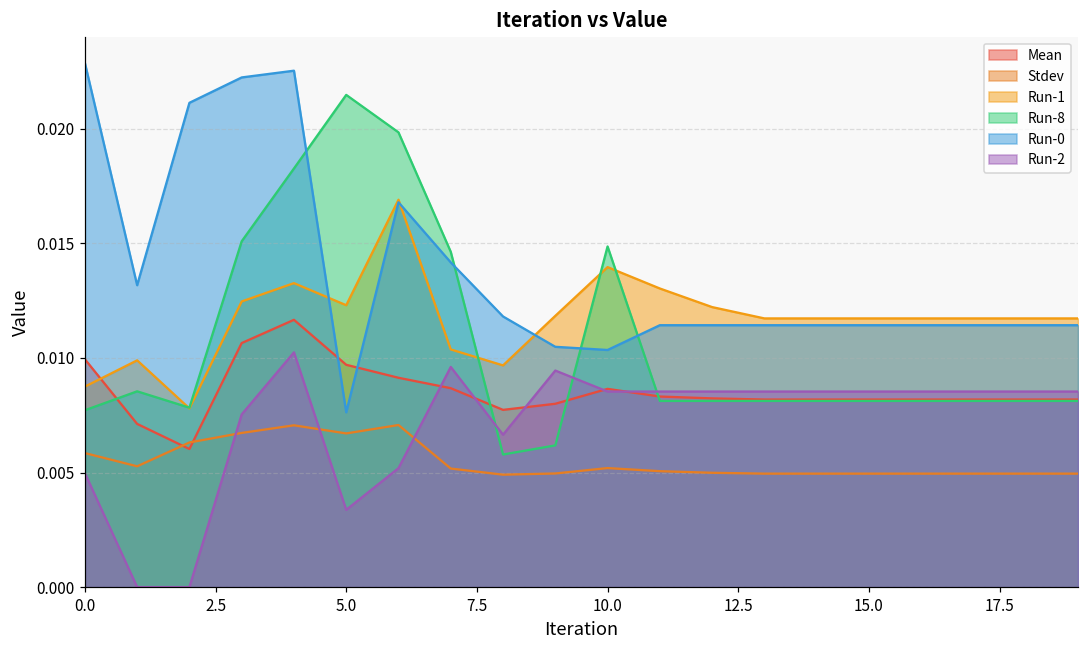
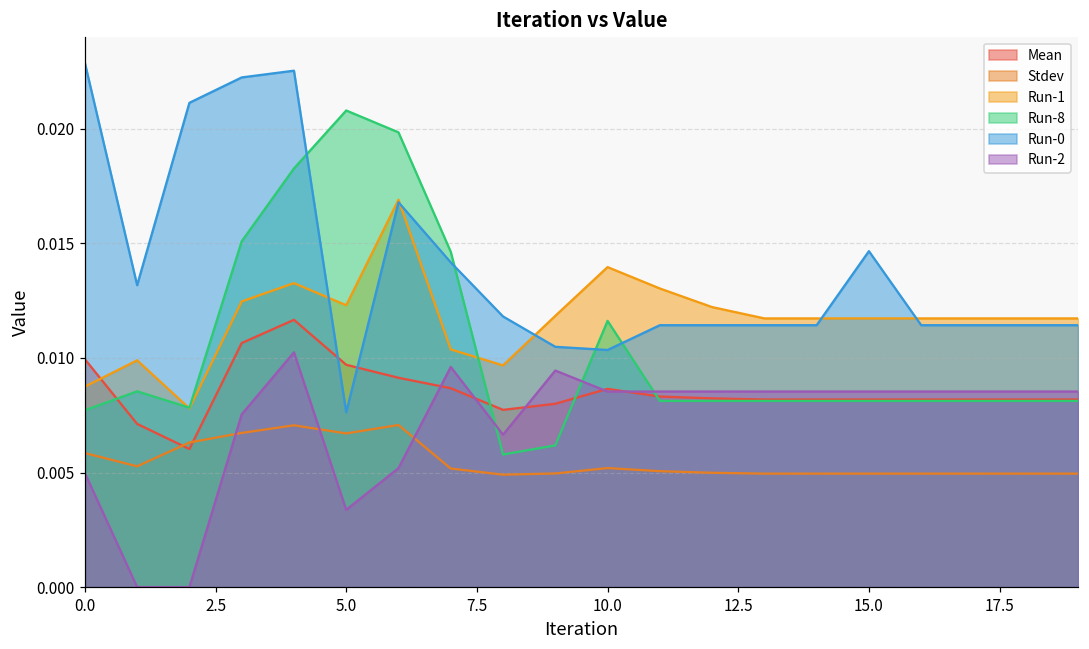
Run-8, 5.0: 0.0215 -> 0.0208
Run-8, 10.0: 0.0149 -> 0.0116
Run-0, 15.0: 0.0114 -> 0.0147
